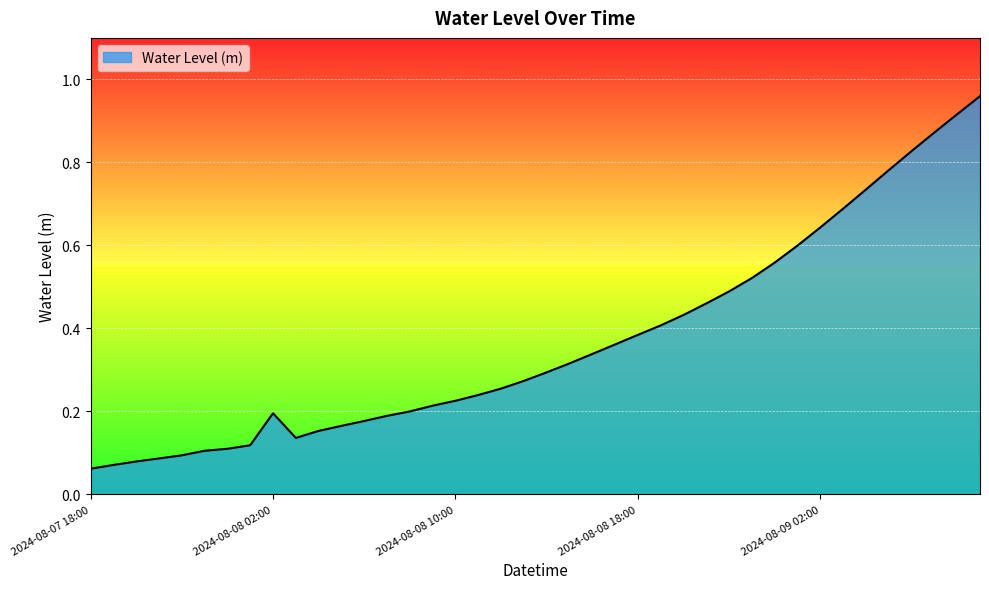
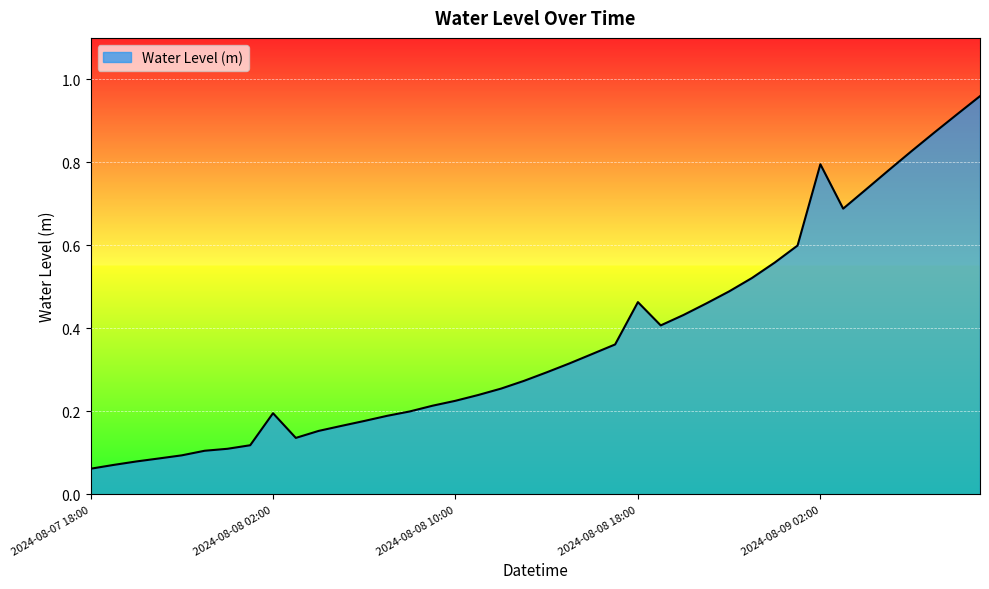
2024-08-08 18:00: 0.38 -> 0.46
2024-08-09 02:00: 0.64 -> 0.80
